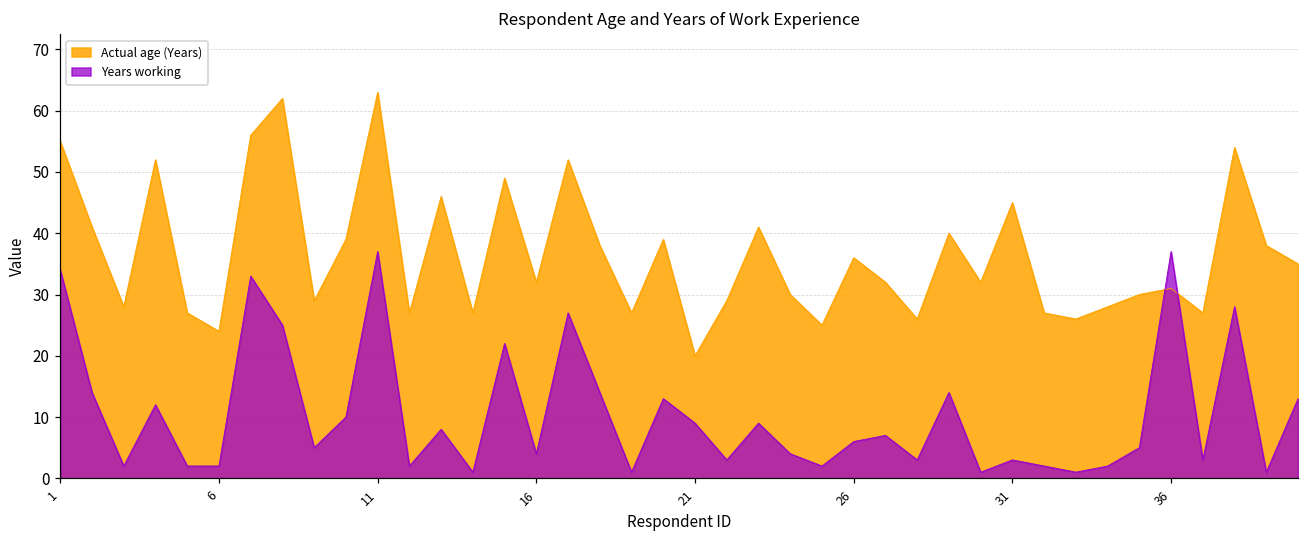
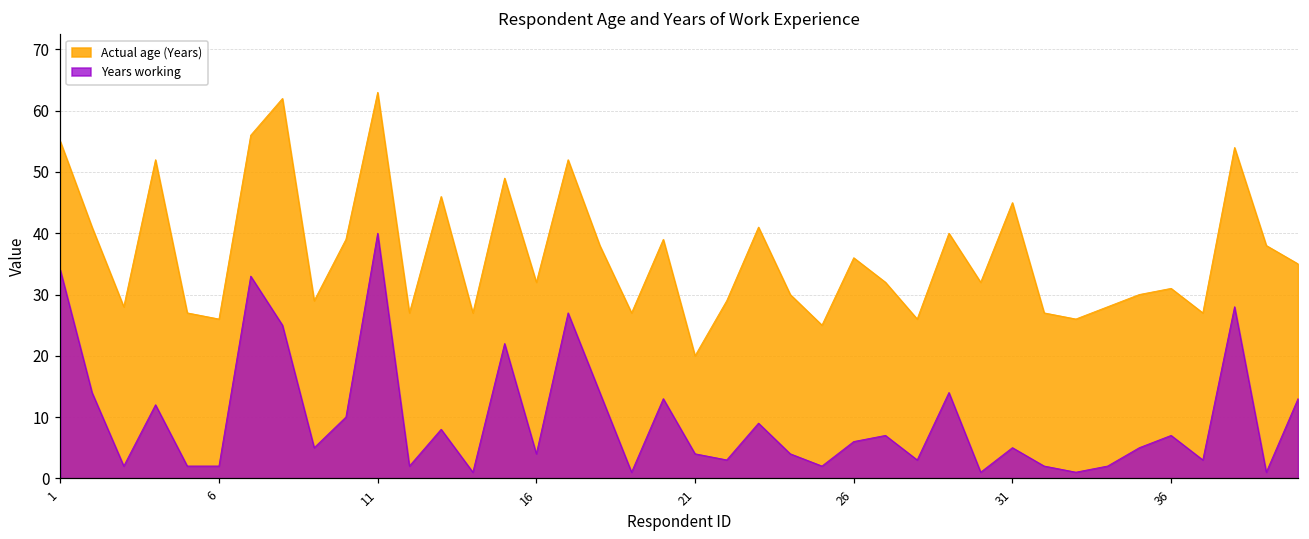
Actual age (Years), 6: 24 -> 26
Years working, 11: 37 -> 40
Years working, 21: 9 -> 4
Years working, 31: 3 -> 5
Years working, 36: 37 -> 7
